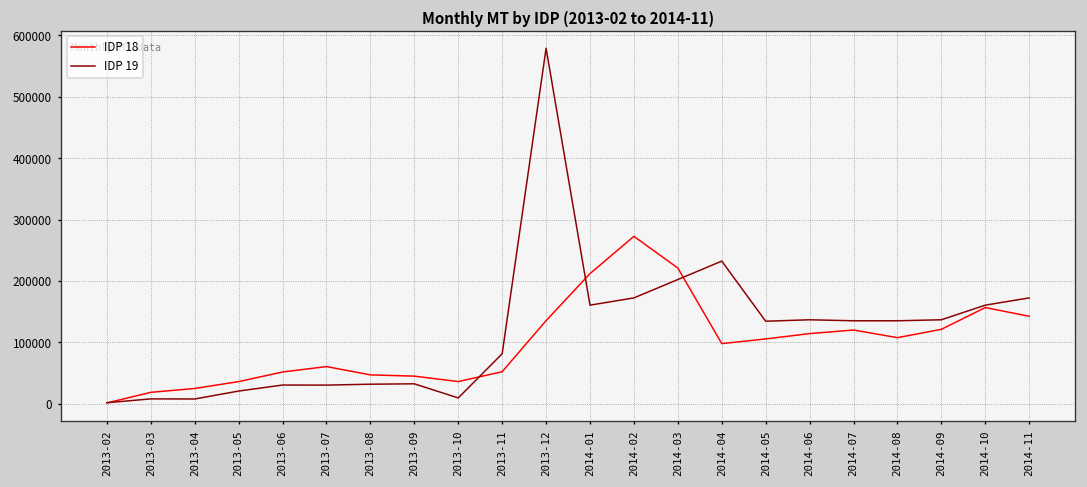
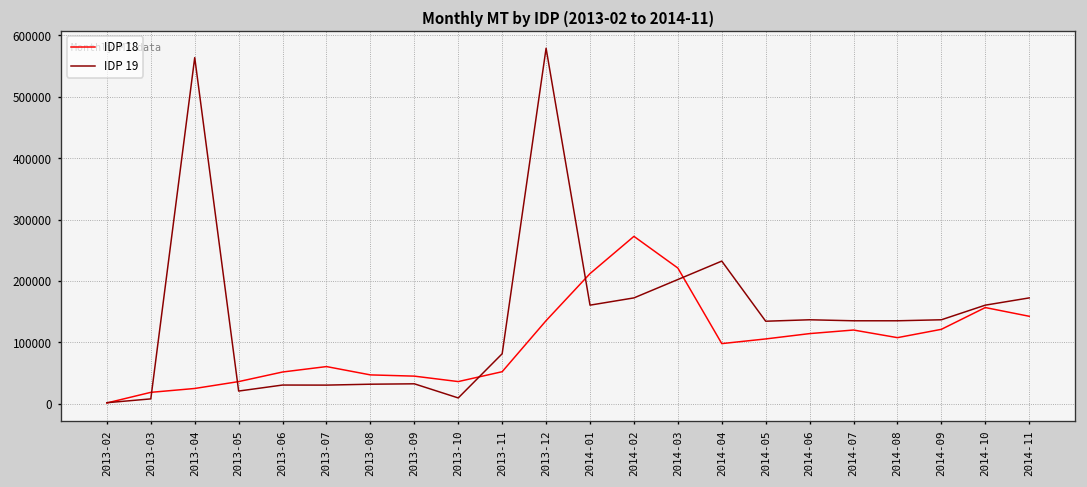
IDP 19, 2013-04: 10000 -> 560000
